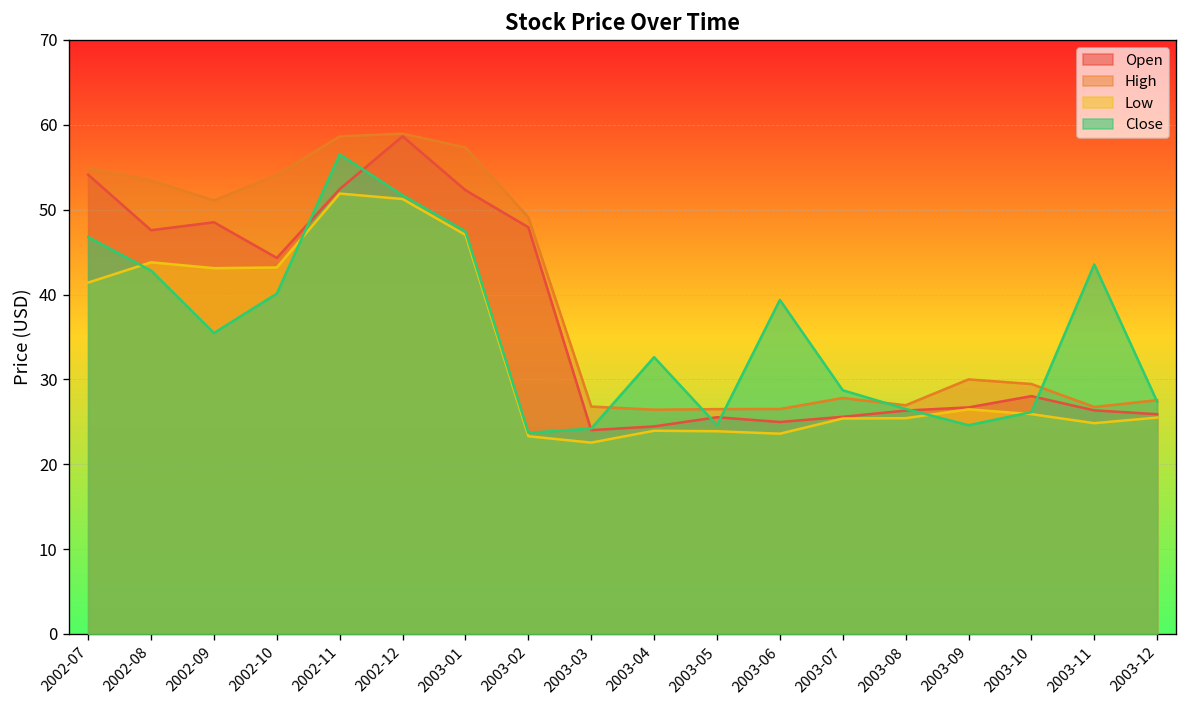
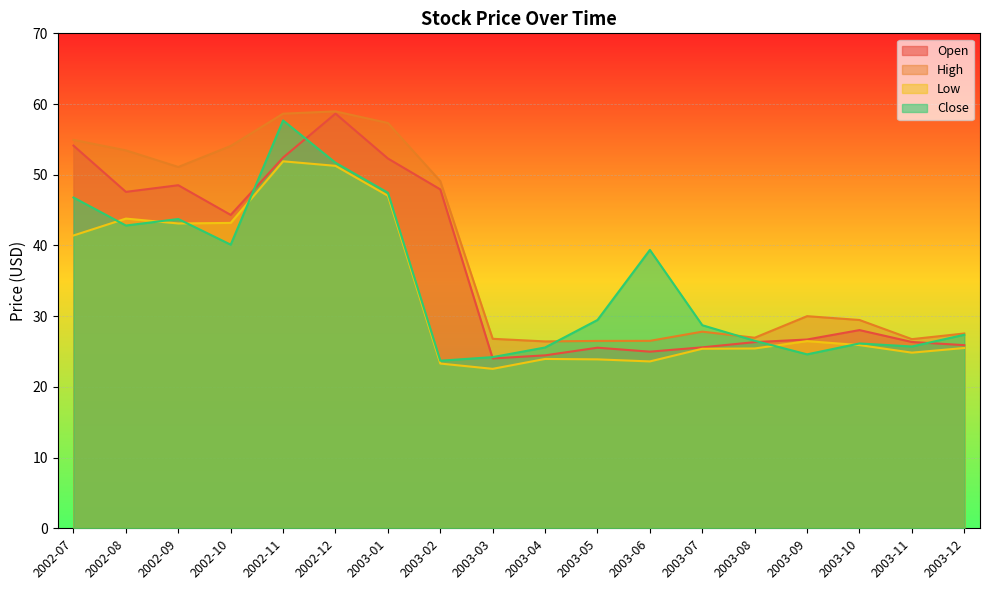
Close, 2002-09: 35 -> 44
Close, 2002-11: 57 -> 58
Close, 2003-04: 33 -> 26
Close, 2003-05: 25 -> 29
Close, 2003-11: 44 -> 26
